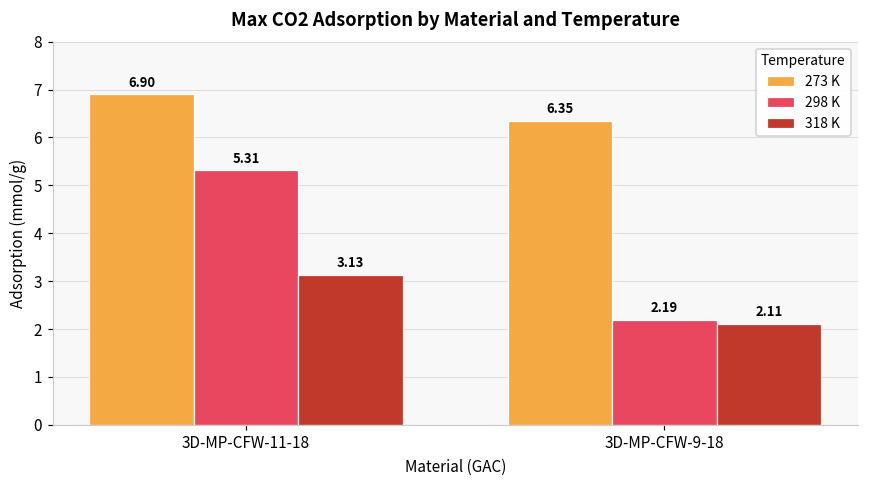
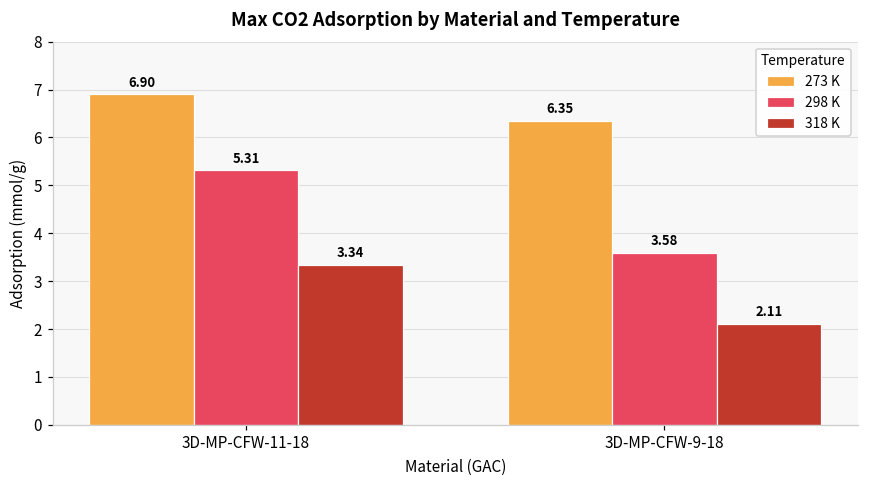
318 K, 3D-MP-CFW-11-18: 3.13 -> 3.34
298 K, 3D-MP-CFW-9-18: 2.19 -> 3.58
